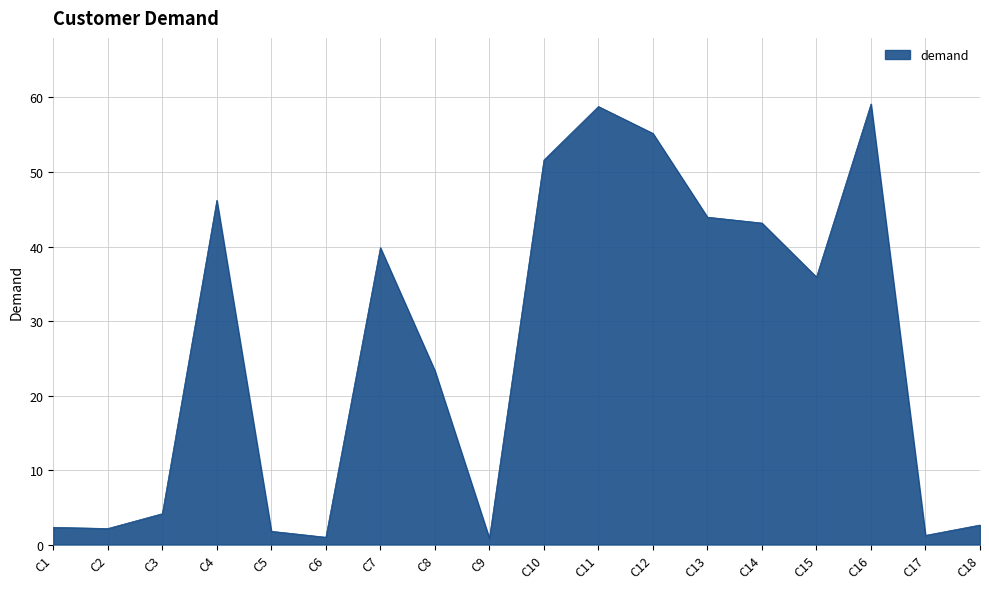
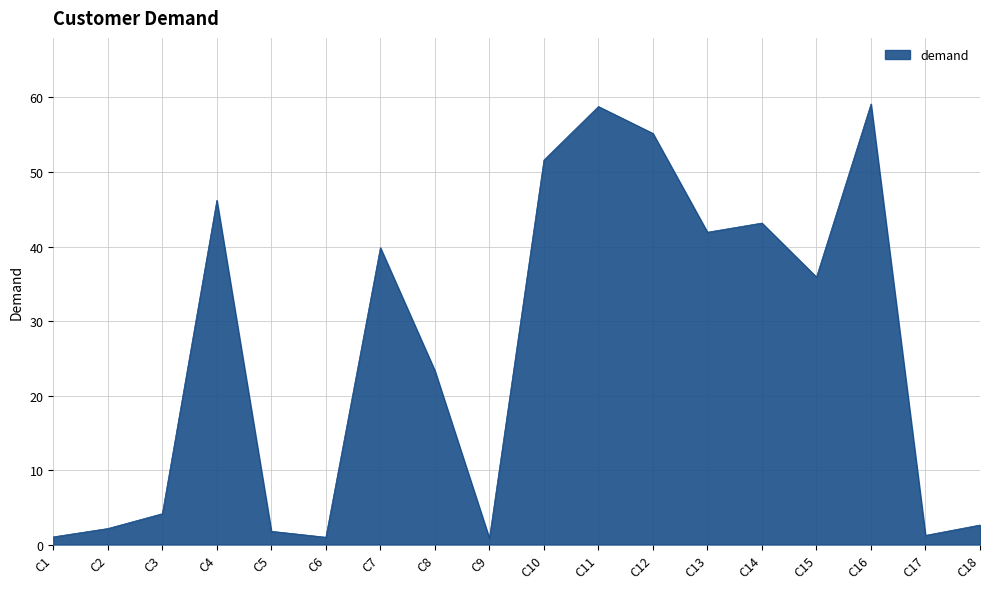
C1: 2 -> 1
C13: 44 -> 42
